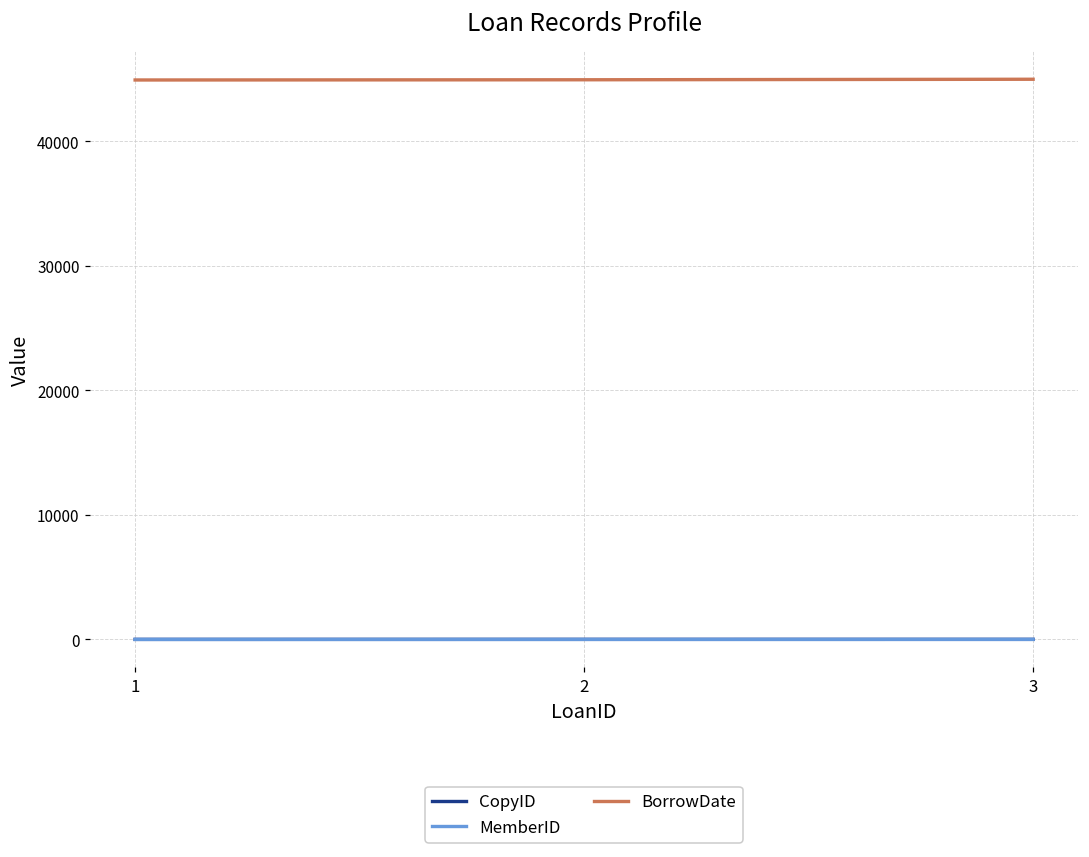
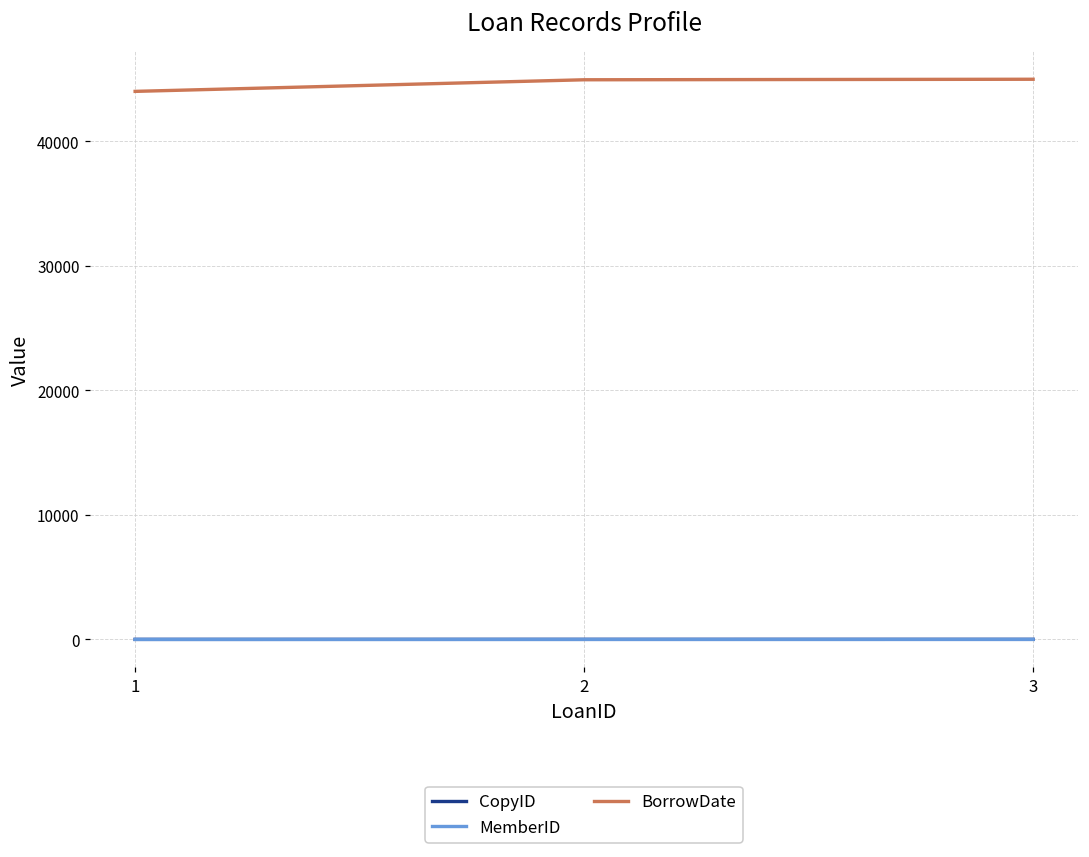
BorrowDate, 1: 44900 -> 44000
